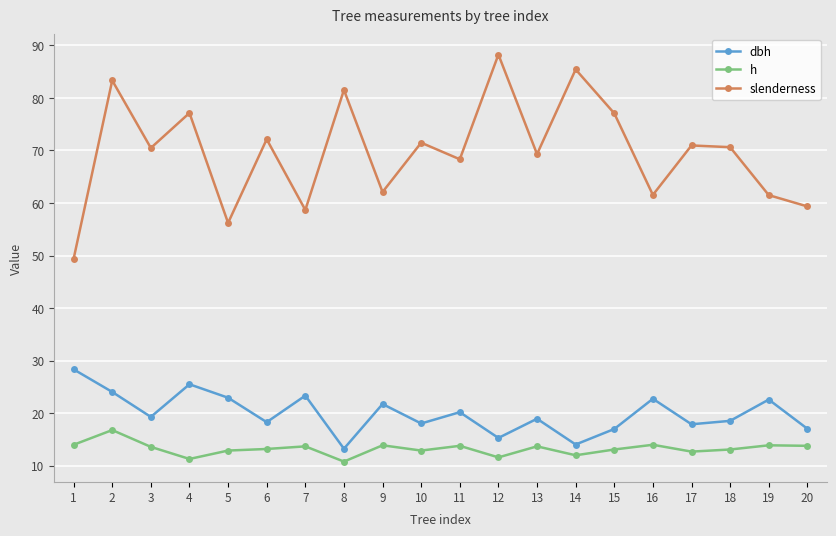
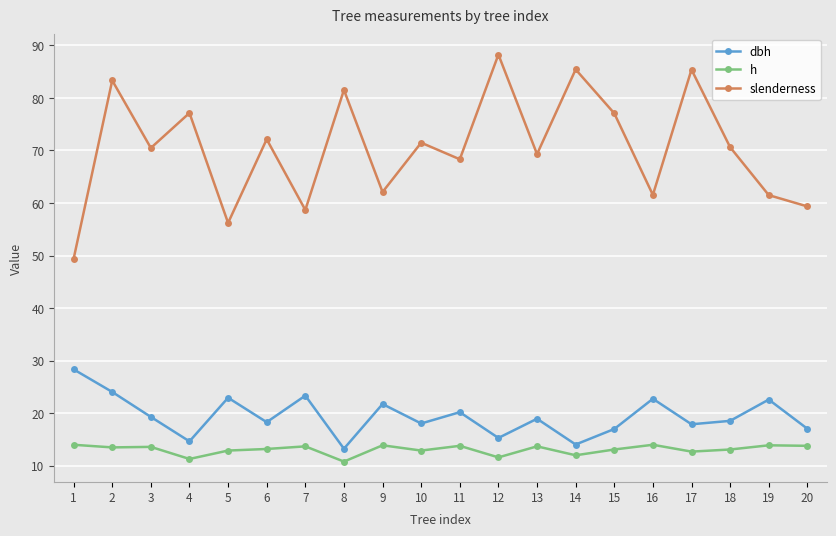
h, 2: 17 -> 14
dbh, 4: 26 -> 15
slenderness, 17: 71 -> 85
